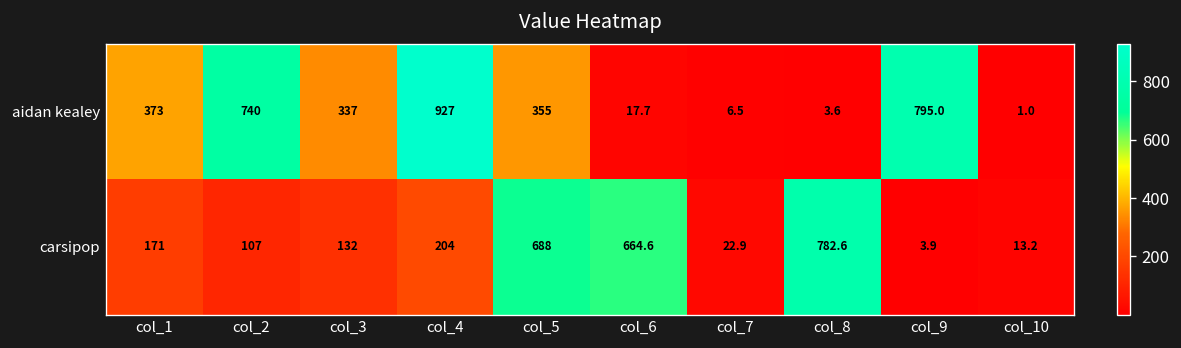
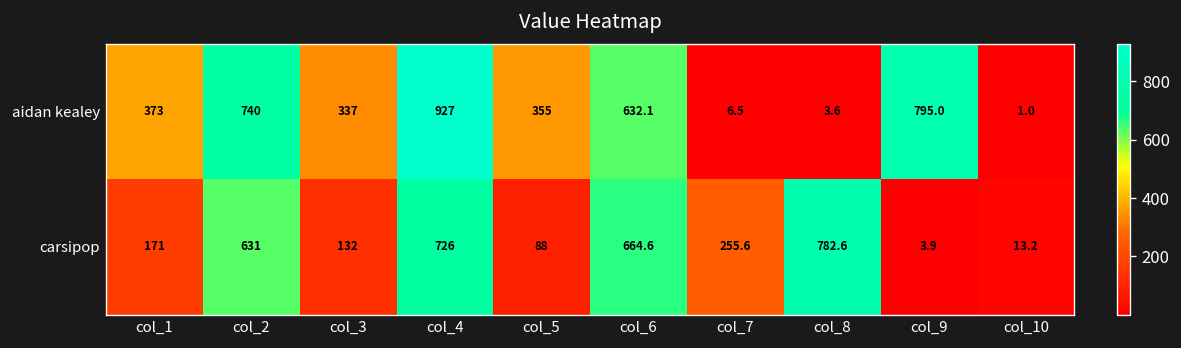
aidan kealey, col_6: 17.7 -> 632.1
carsipop, col_2: 107 -> 631
carsipop, col_4: 204 -> 726
carsipop, col_5: 688 -> 88
carsipop, col_7: 22.9 -> 255.6
